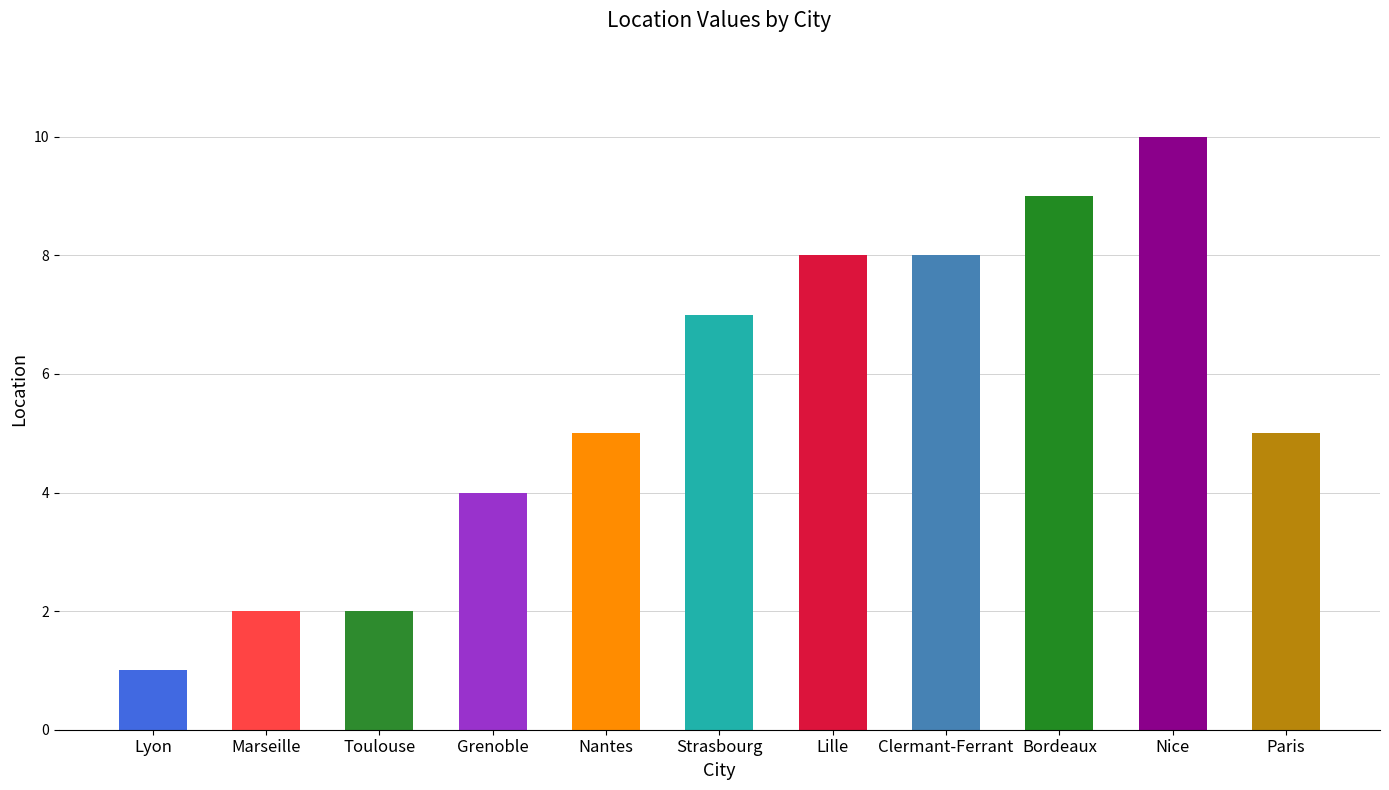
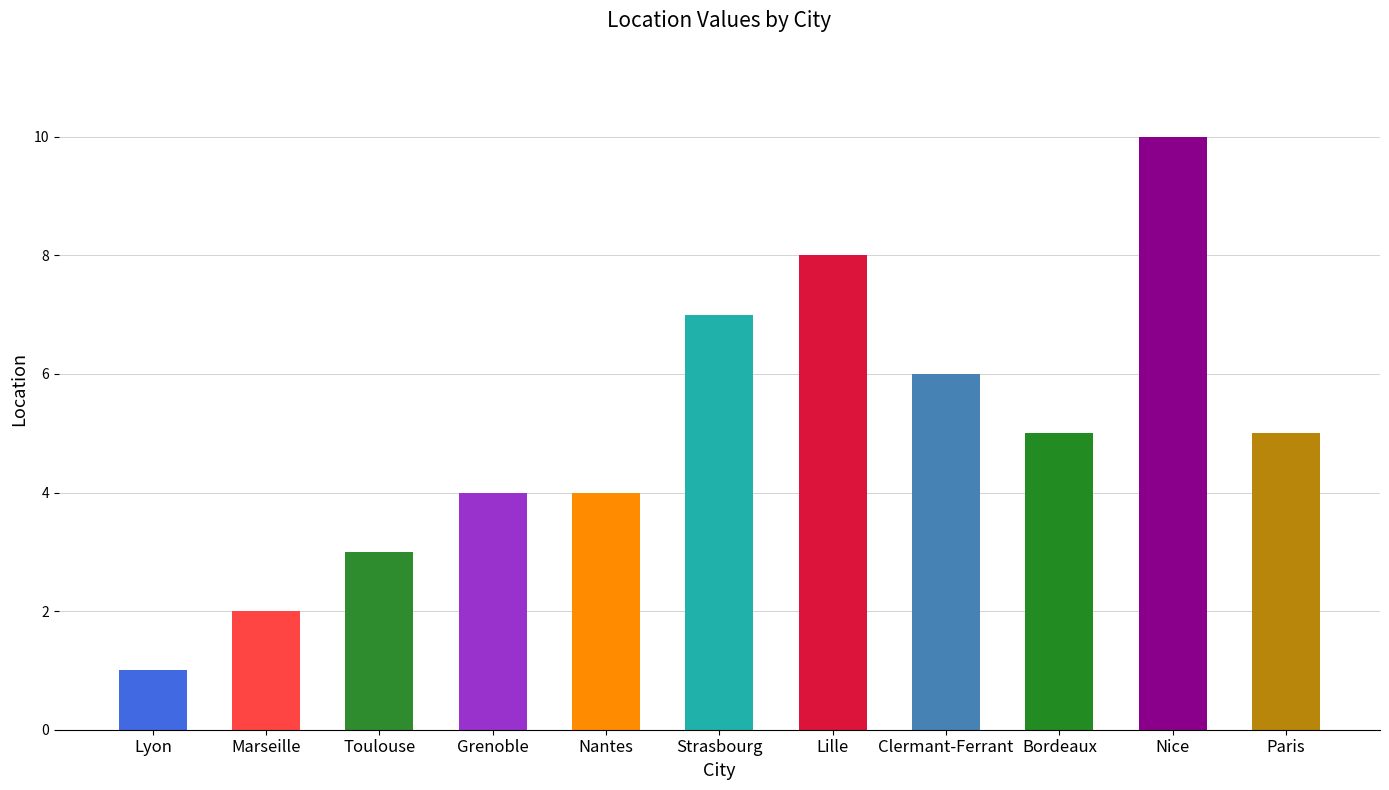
Toulouse: 2 -> 3
Nantes: 5 -> 4
Clermant-Ferrant: 8 -> 6
Bordeaux: 9 -> 5
